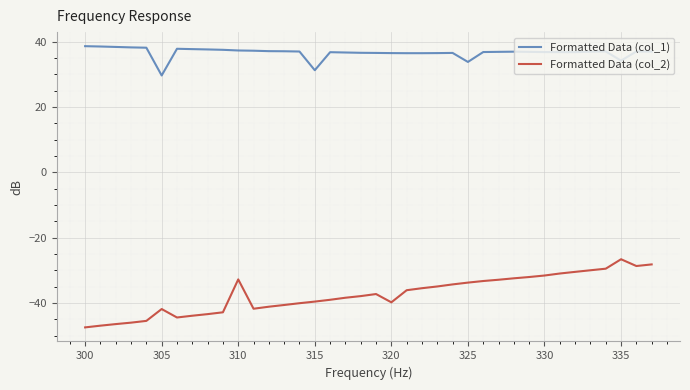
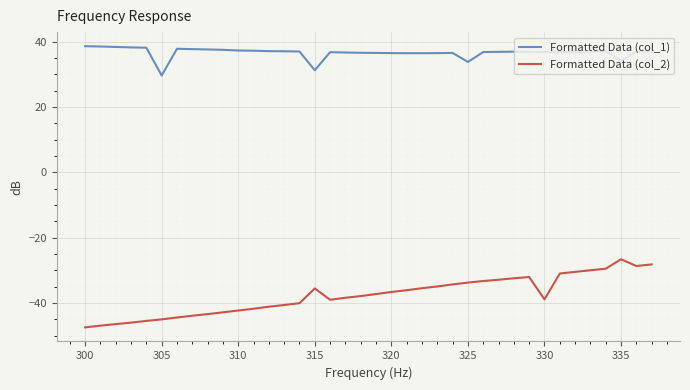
Formatted Data (col_2), 305: -42 -> -45
Formatted Data (col_2), 310: -33 -> -42
Formatted Data (col_2), 315: -40 -> -36
Formatted Data (col_2), 320: -40 -> -37
Formatted Data (col_2), 330: -32 -> -39
